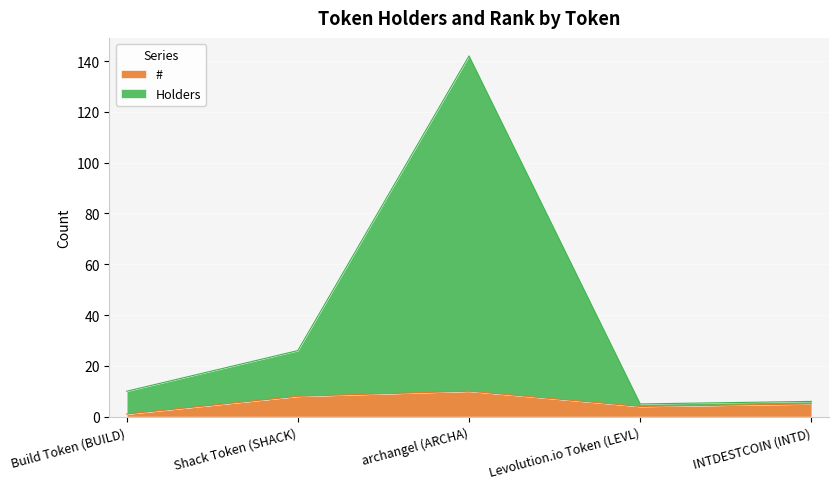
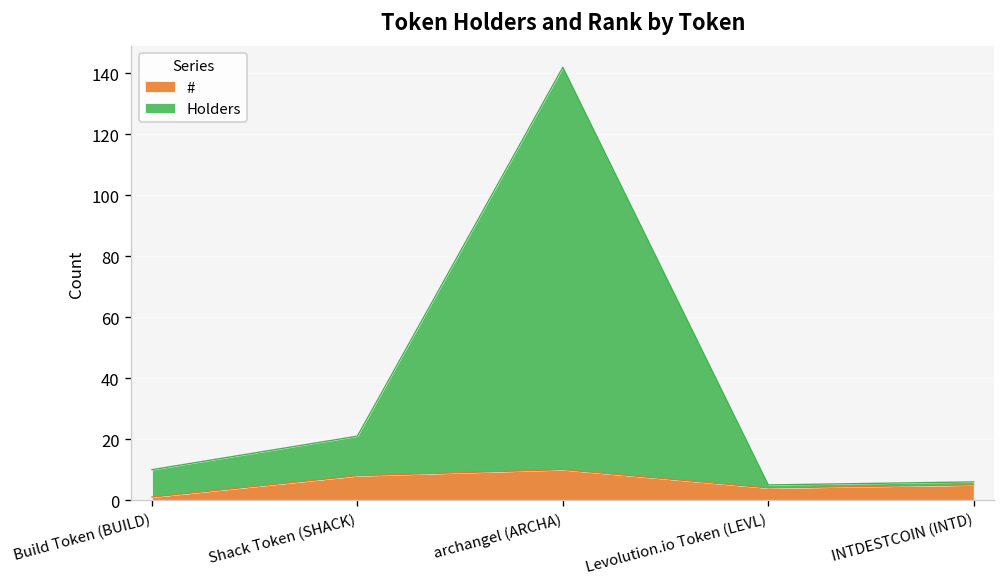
Holders, Shack Token (SHACK): 18 -> 13
